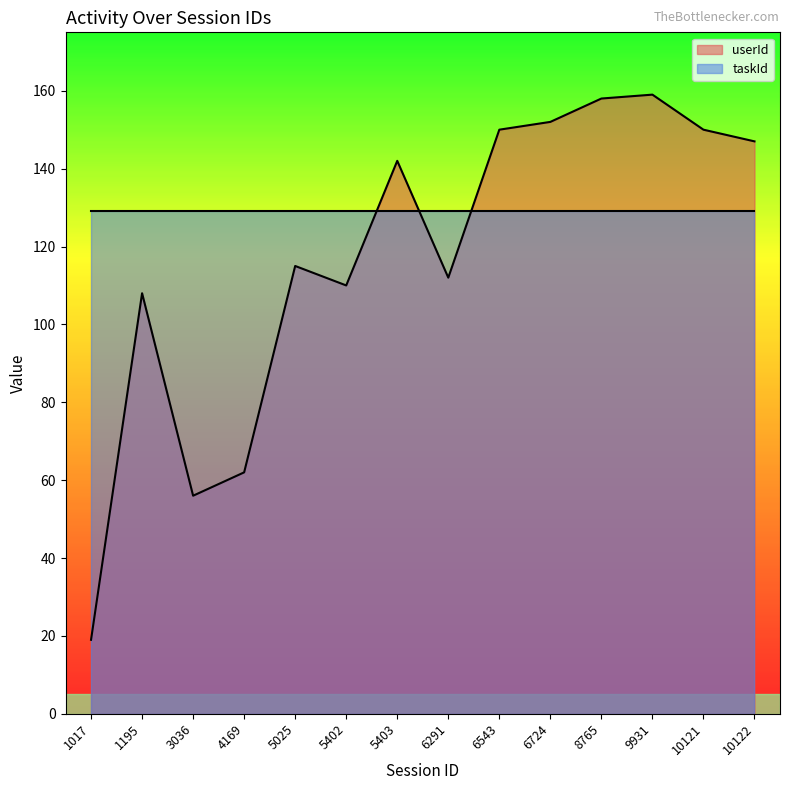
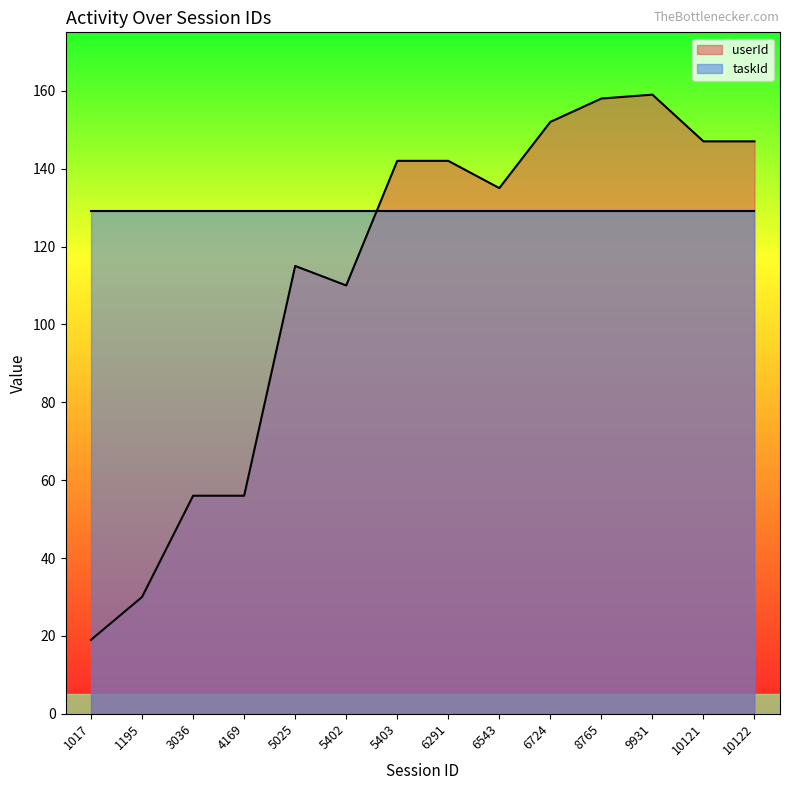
userId, 1195: 108 -> 30
userId, 4169: 62 -> 56
userId, 6291: 112 -> 142
userId, 6543: 150 -> 135
userId, 10121: 150 -> 147
